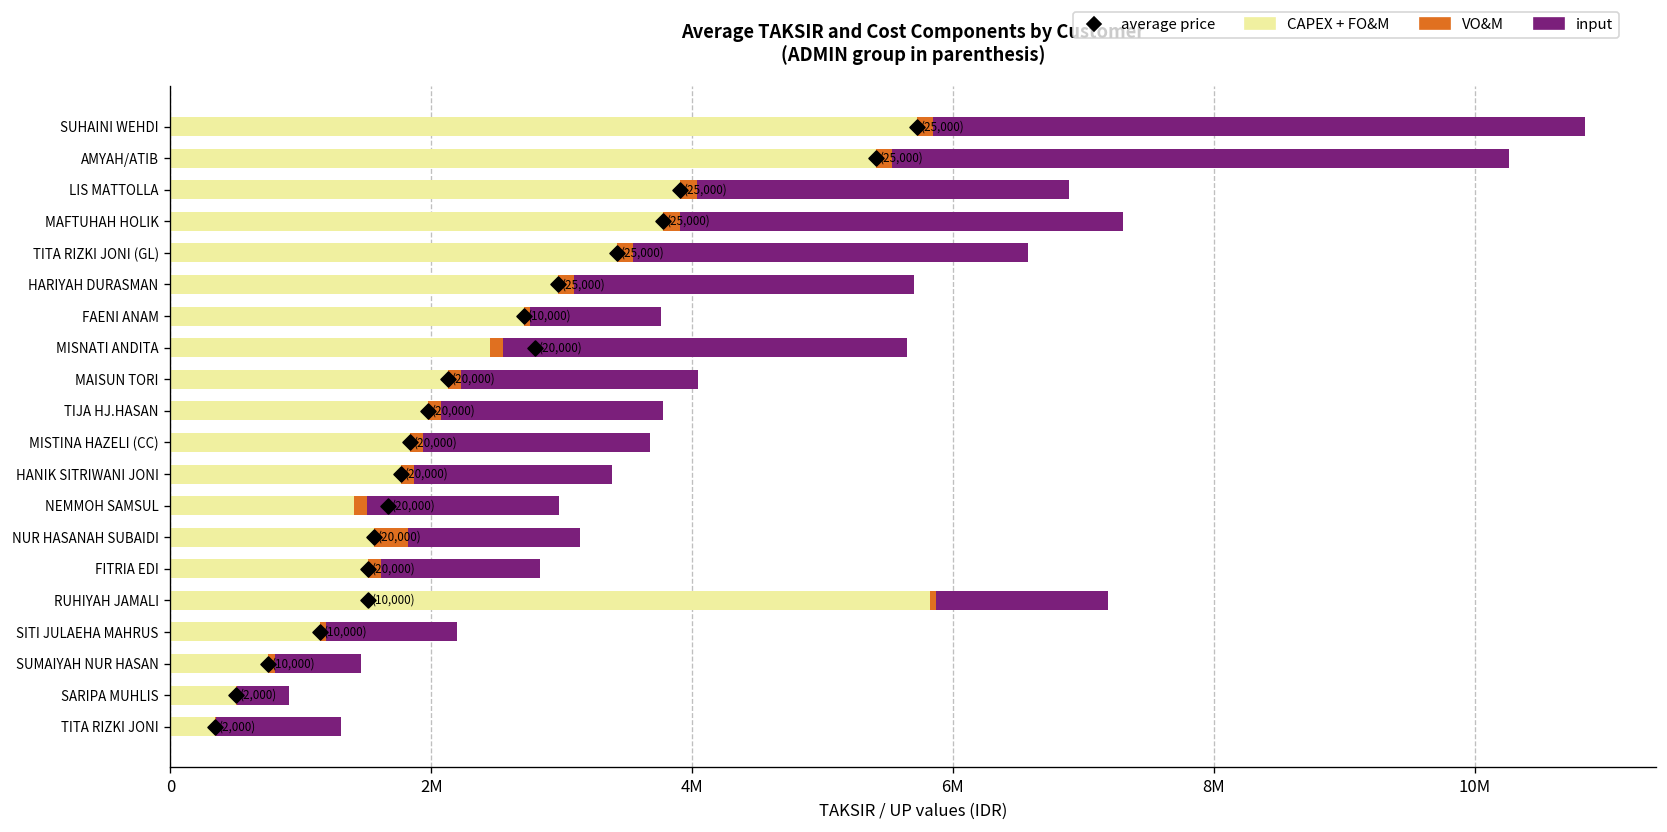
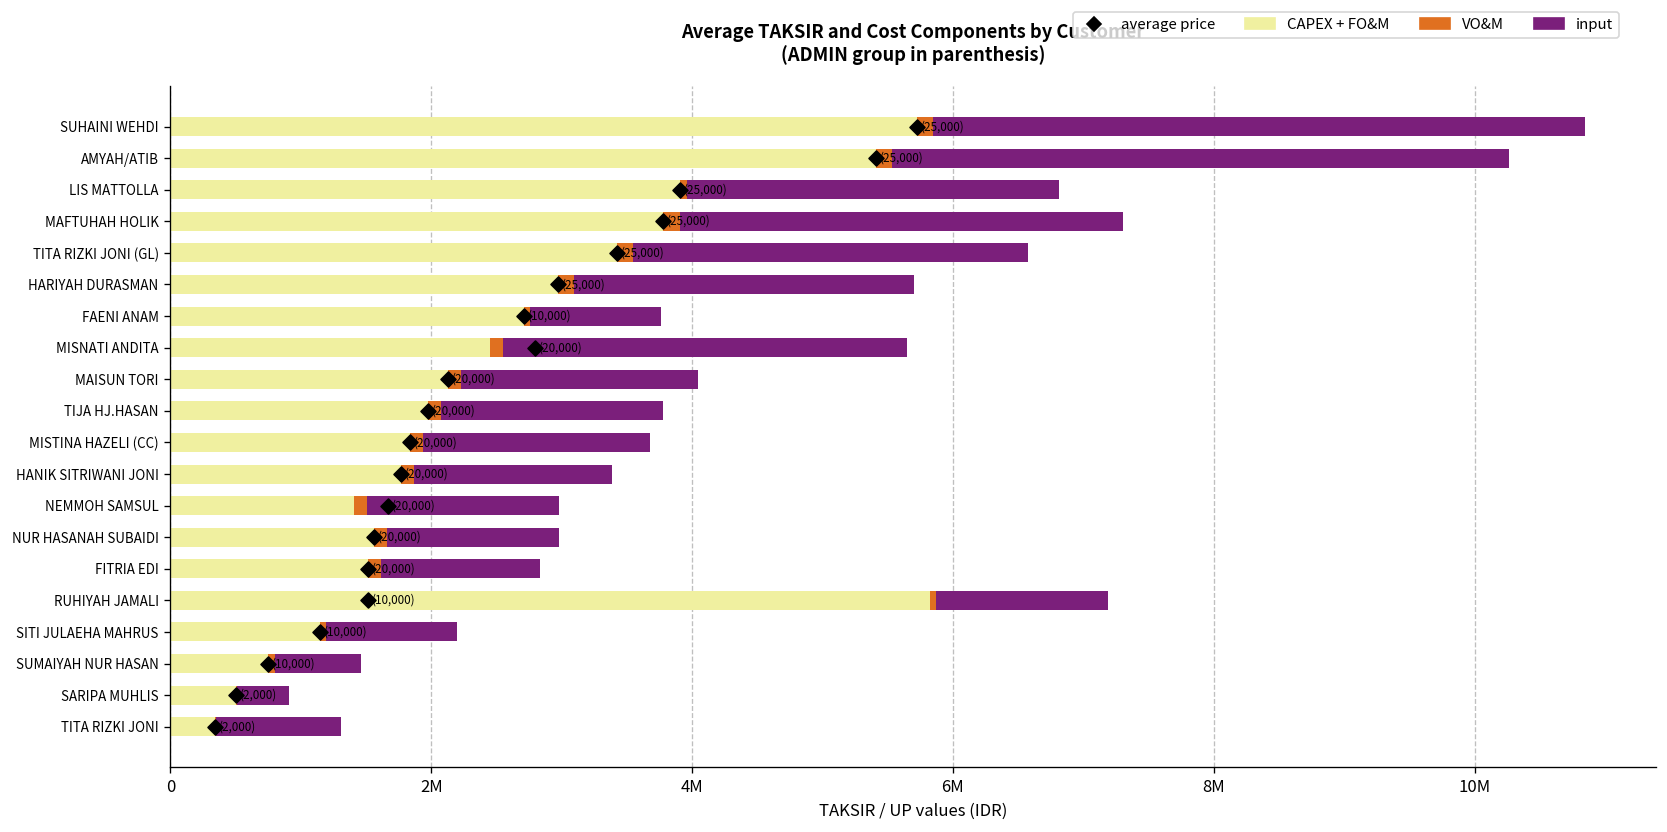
VO&M, LIS MATTOLLA: 130000 -> 50000
VO&M, NUR HASANAH SUBAIDI: 260000 -> 100000
